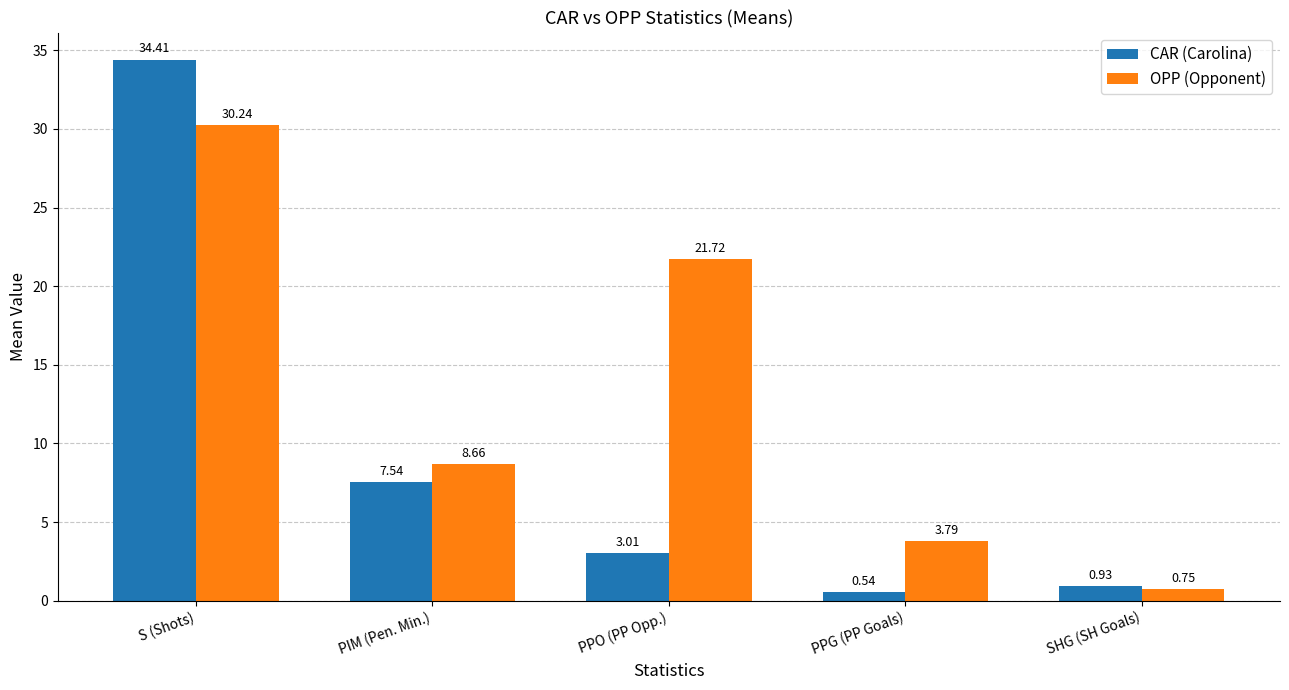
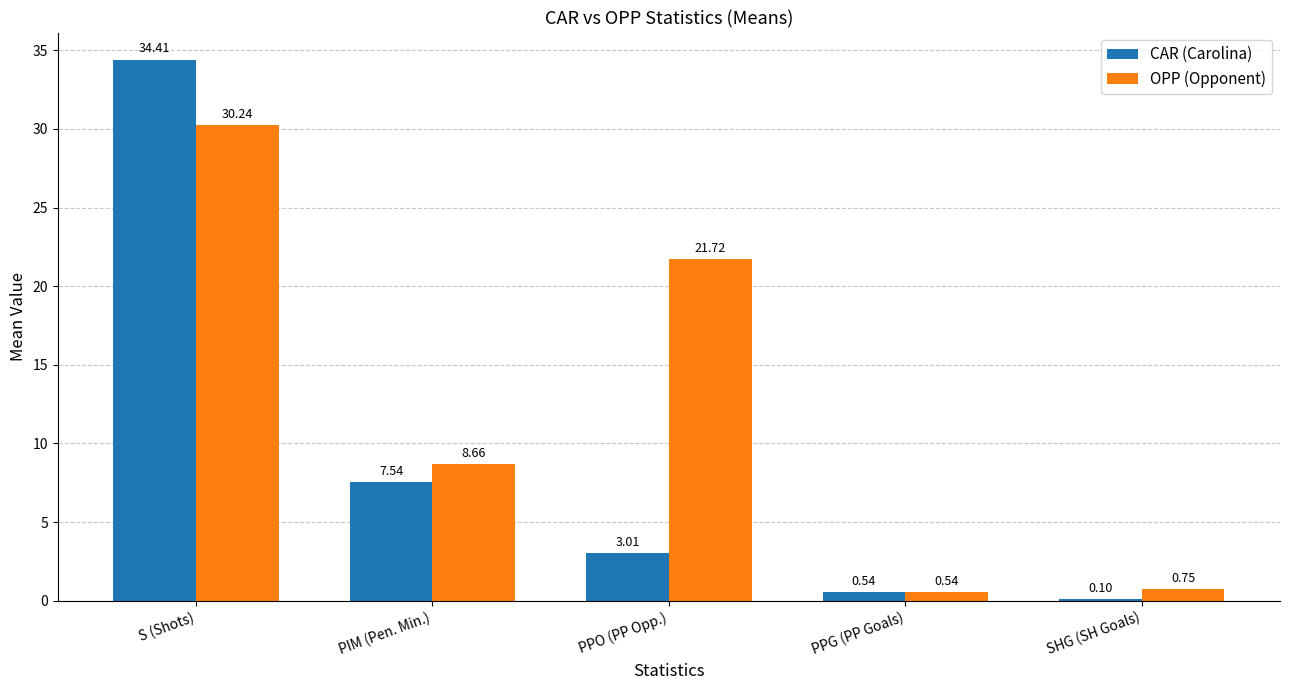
OPP (Opponent), PPG (PP Goals): 3.79 -> 0.54
CAR (Carolina), SHG (SH Goals): 0.93 -> 0.10
